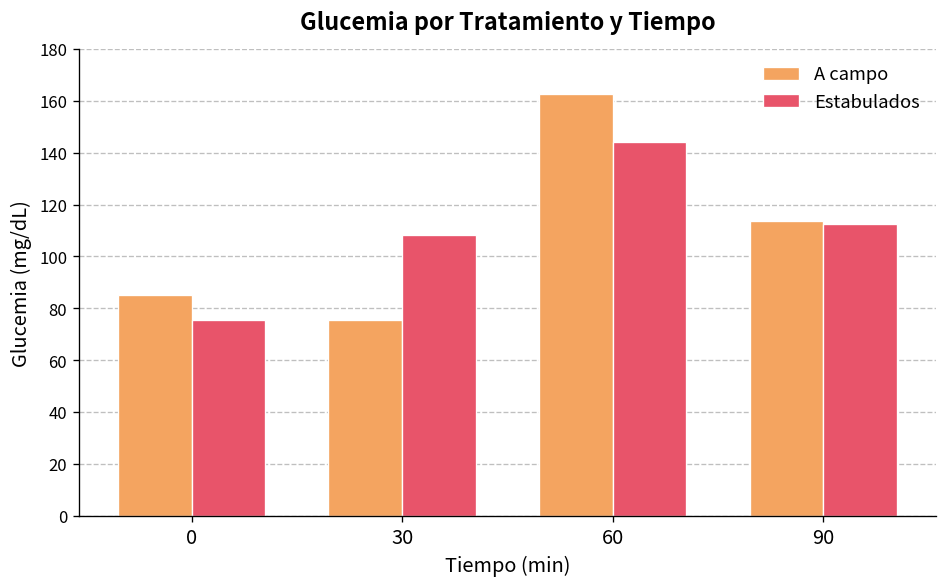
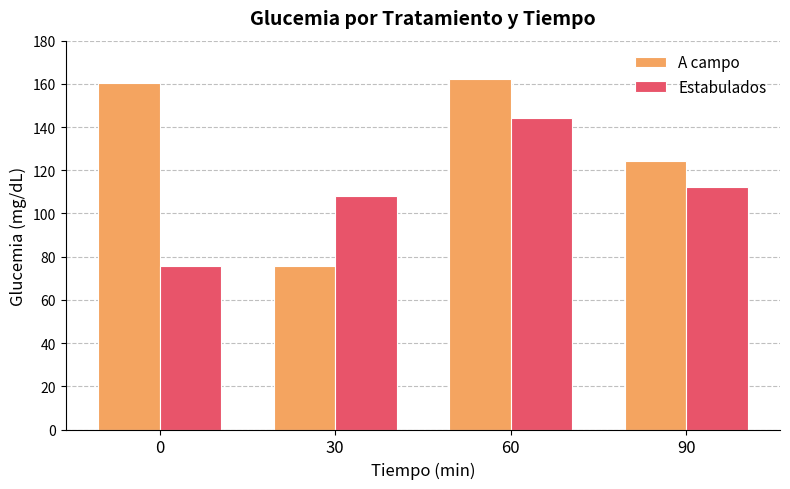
A campo, 0: 85 -> 160
A campo, 90: 114 -> 124
